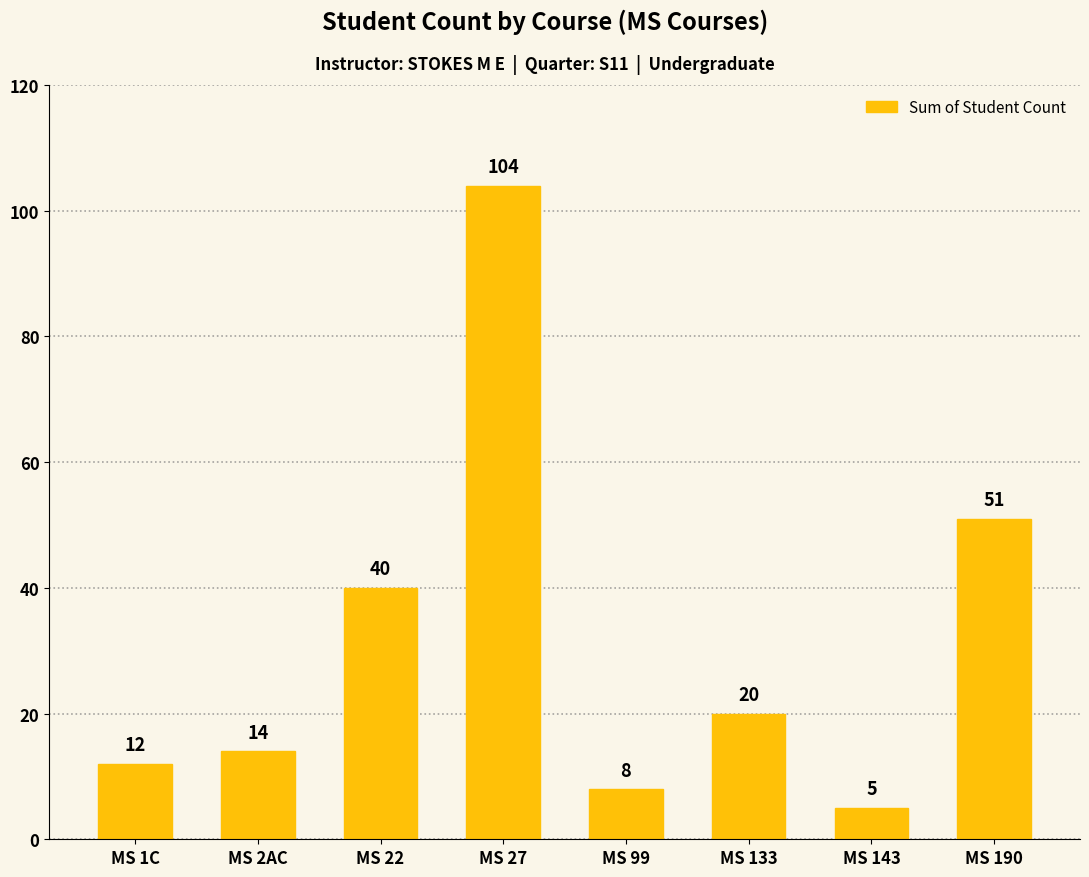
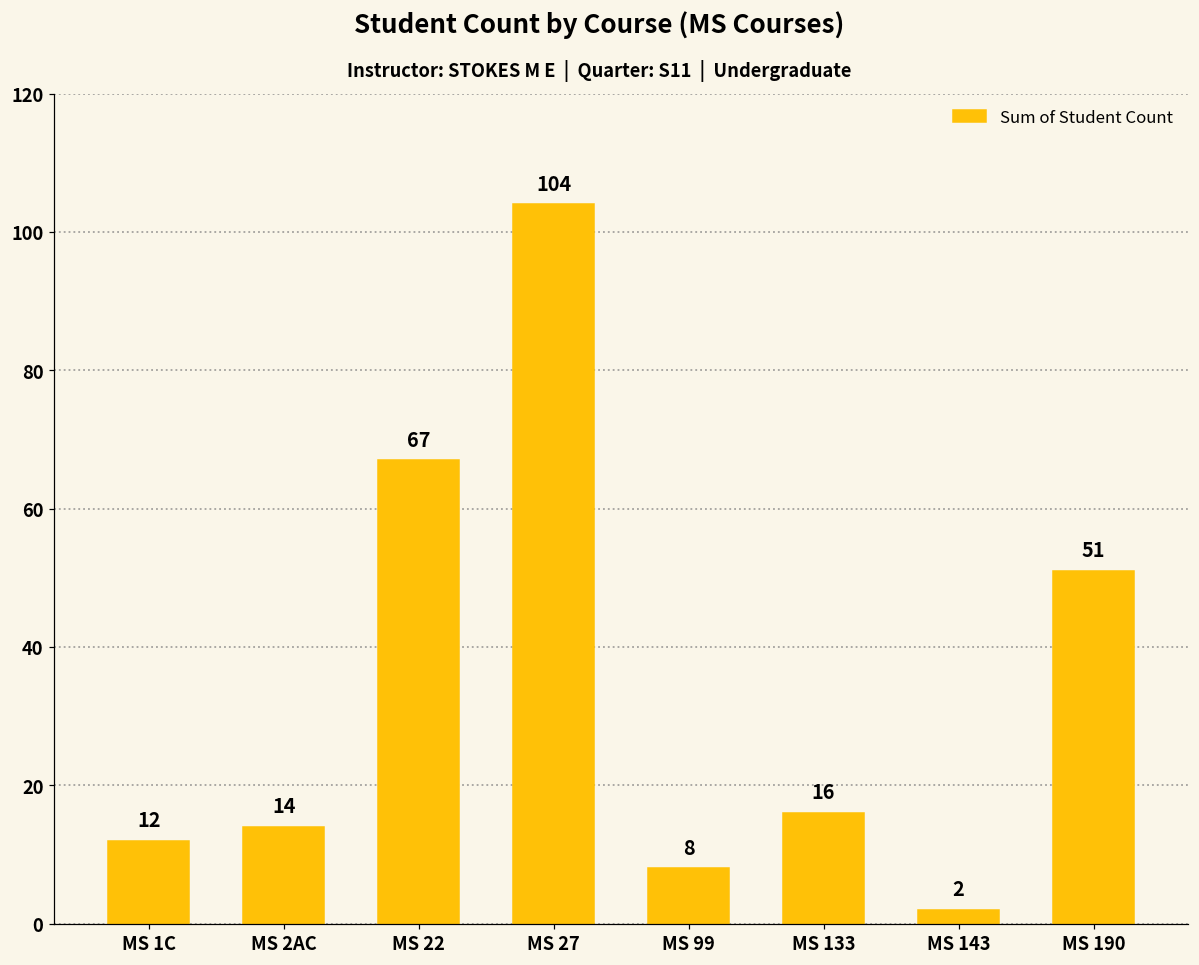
MS 22: 40 -> 67
MS 133: 20 -> 16
MS 143: 5 -> 2
